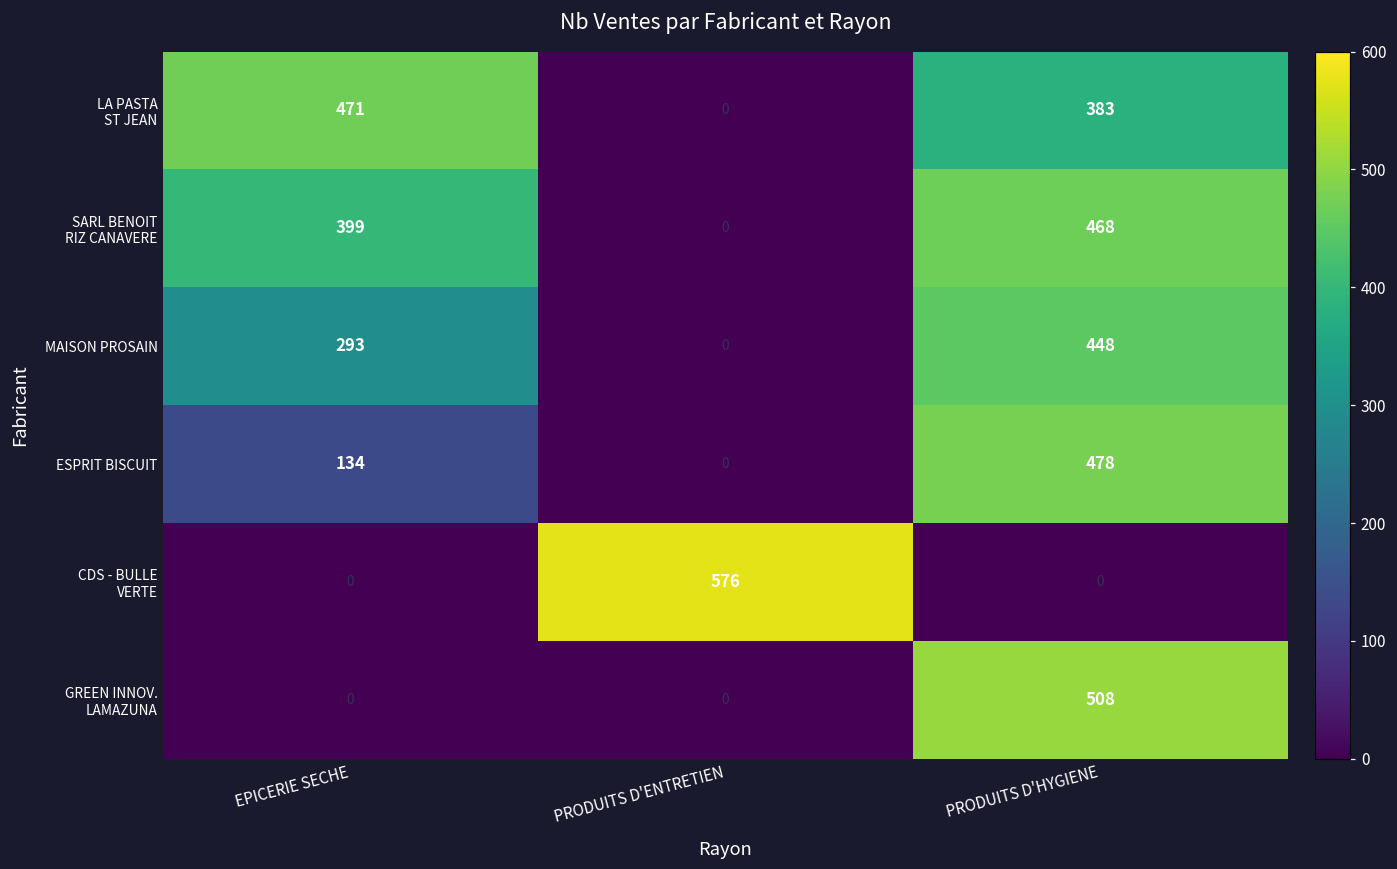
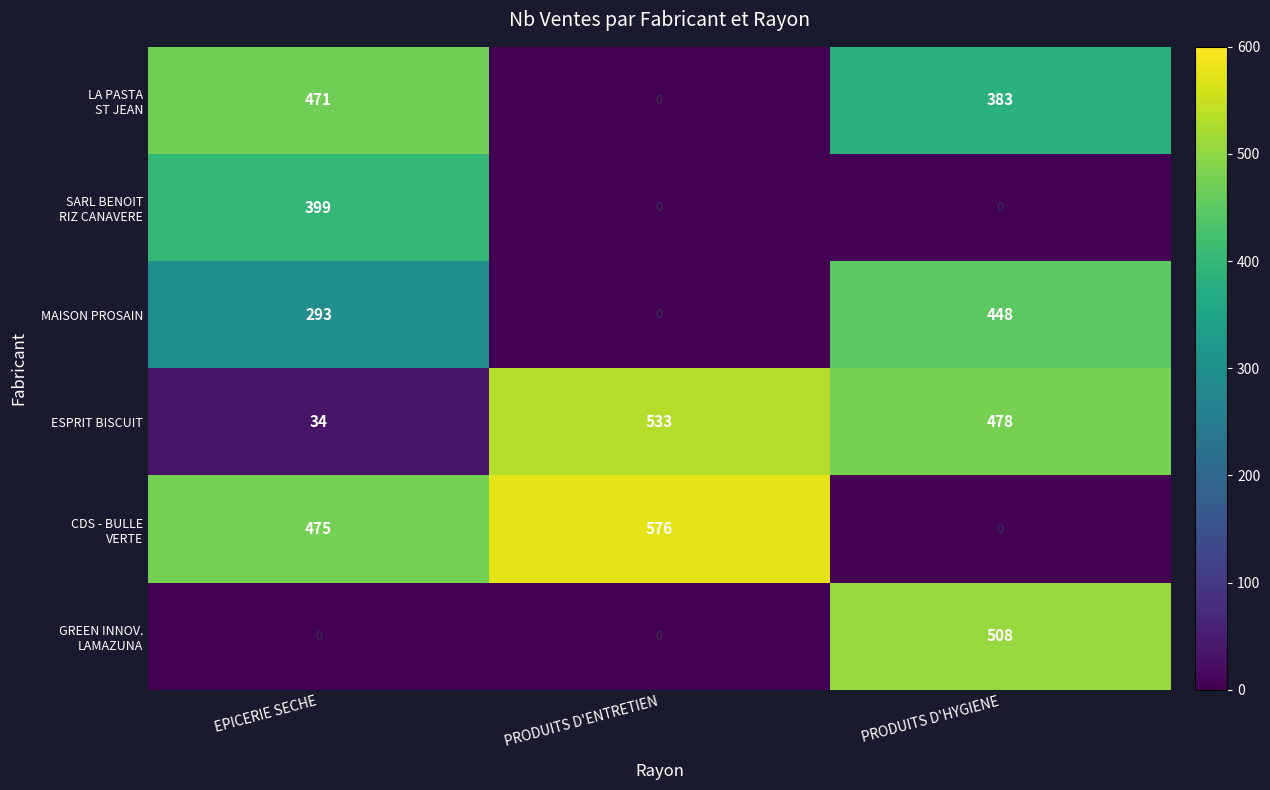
SARL BENOIT RIZ CANAVERE, PRODUITS D'HYGIENE: 468 -> 0
ESPRIT BISCUIT, EPICERIE SECHE: 134 -> 34
ESPRIT BISCUIT, PRODUITS D'ENTRETIEN: 0 -> 533
CDS - BULLE VERTE, EPICERIE SECHE: 0 -> 475
